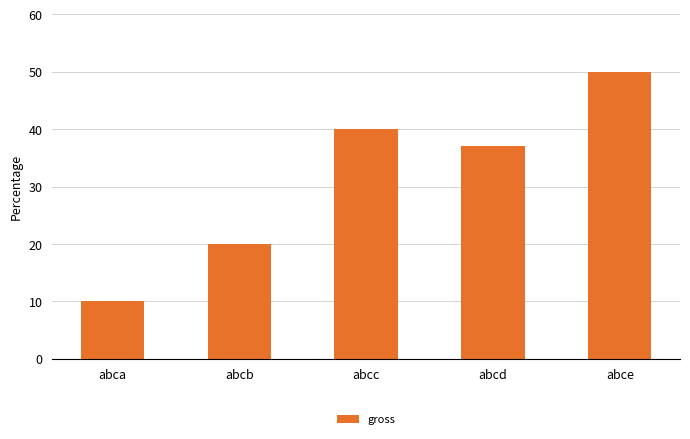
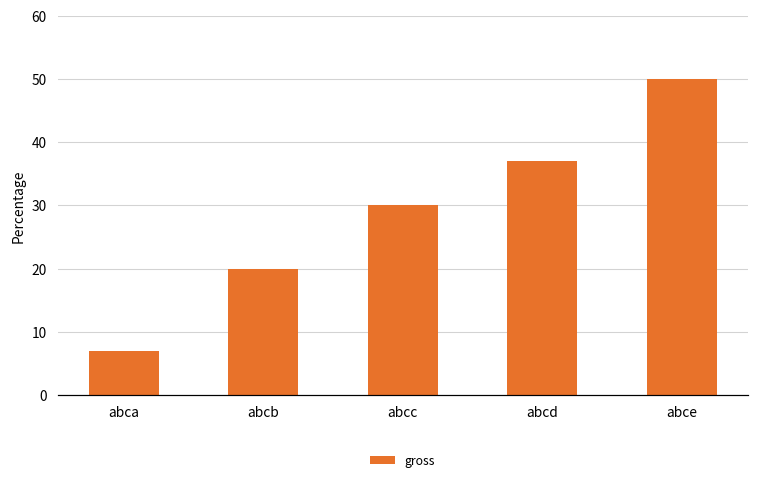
abca: 10 -> 7
abcc: 40 -> 30
